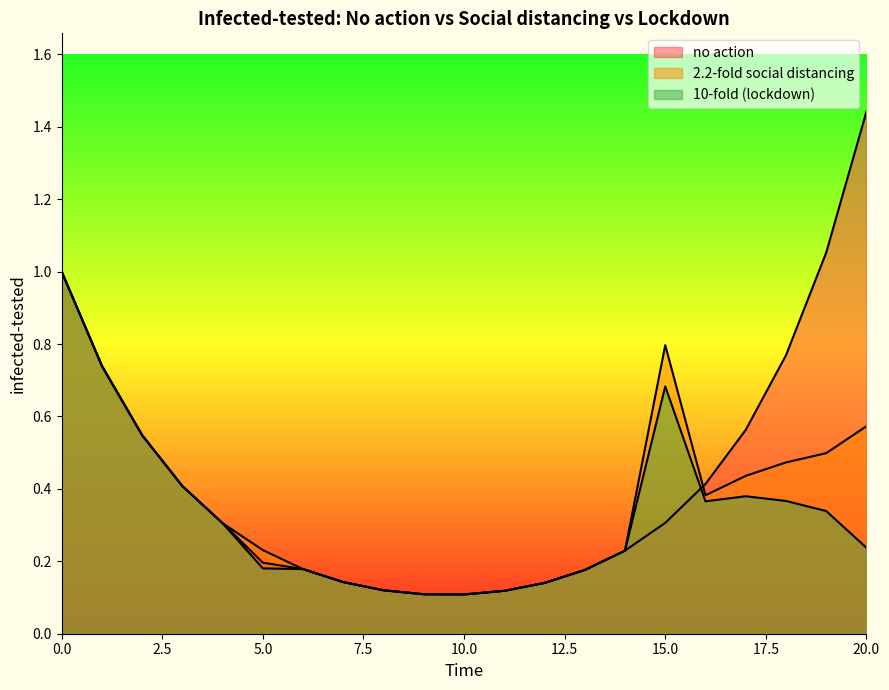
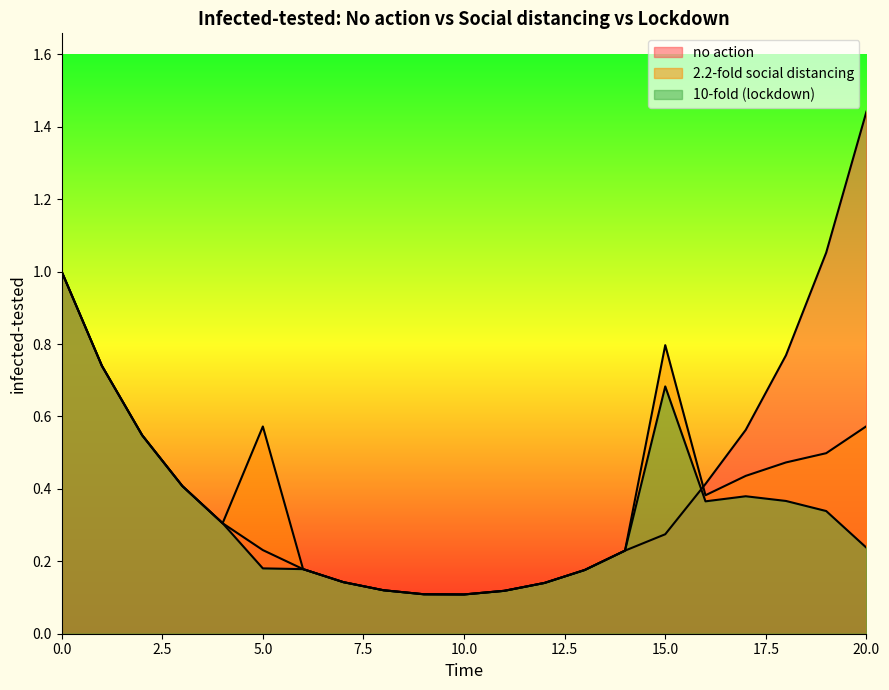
no action, 5.0: 0.20 -> 0.23
2.2-fold social distancing, 5.0: 0.23 -> 0.57
no action, 15.0: 0.31 -> 0.27
